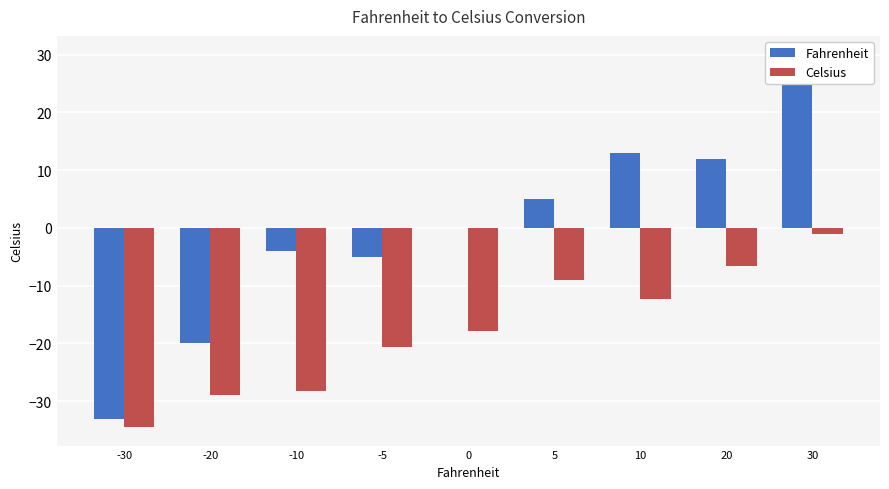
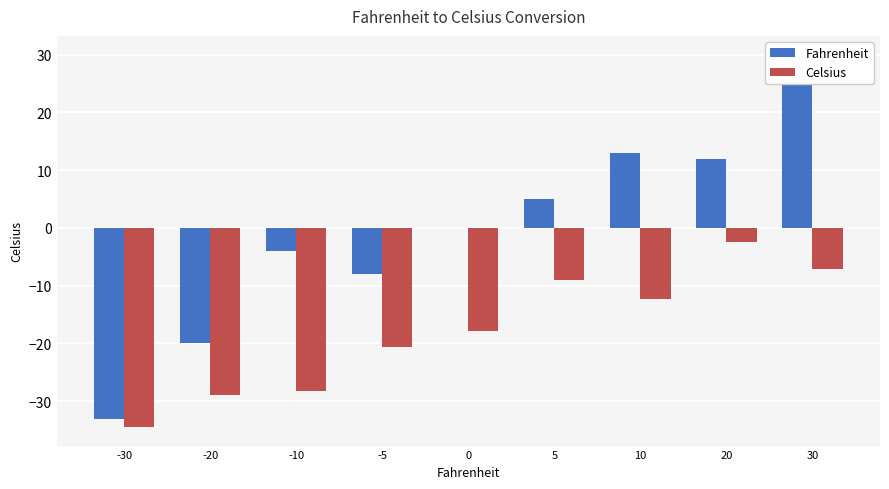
Fahrenheit, -5: -5 -> -8
Celsius, 20: -7 -> -2
Celsius, 30: -1 -> -7
